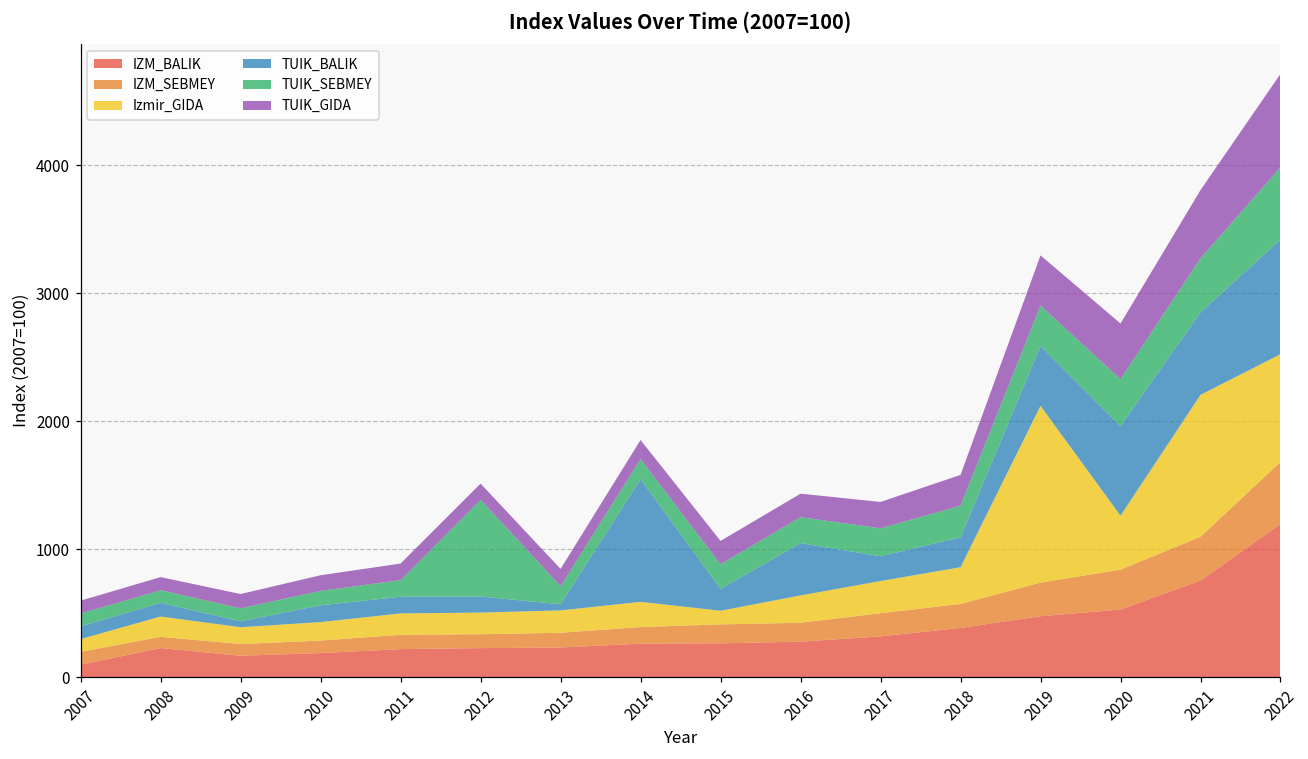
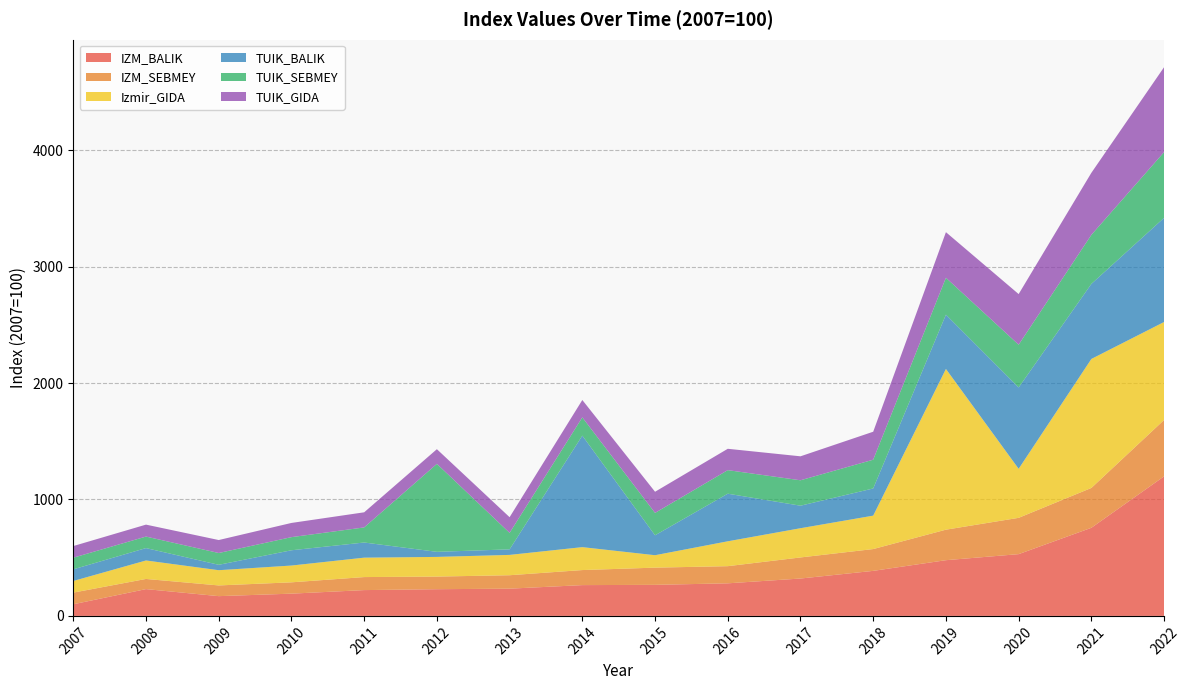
TUIK_BALIK, 2012: 130 -> 40
